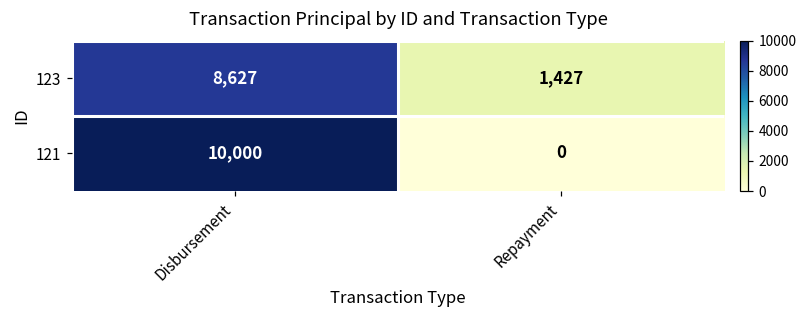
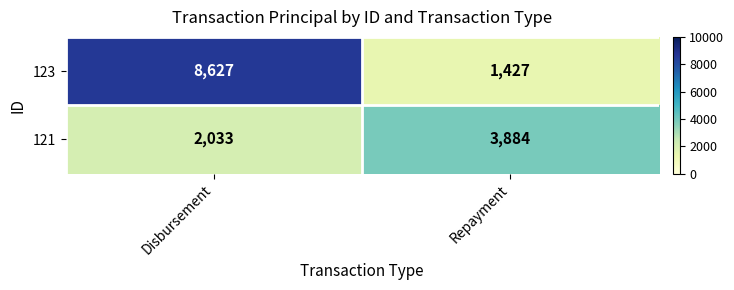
121, Disbursement: 10,000 -> 2,033
121, Repayment: 0 -> 3,884
